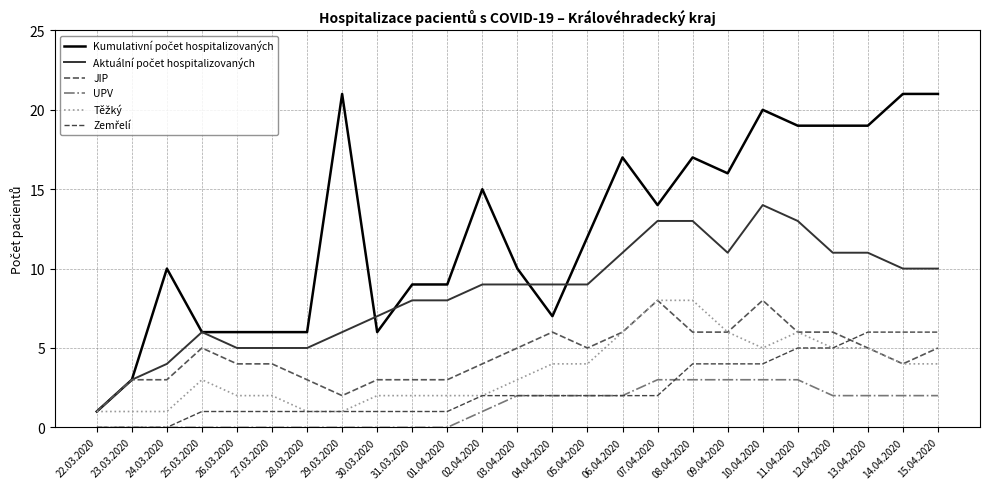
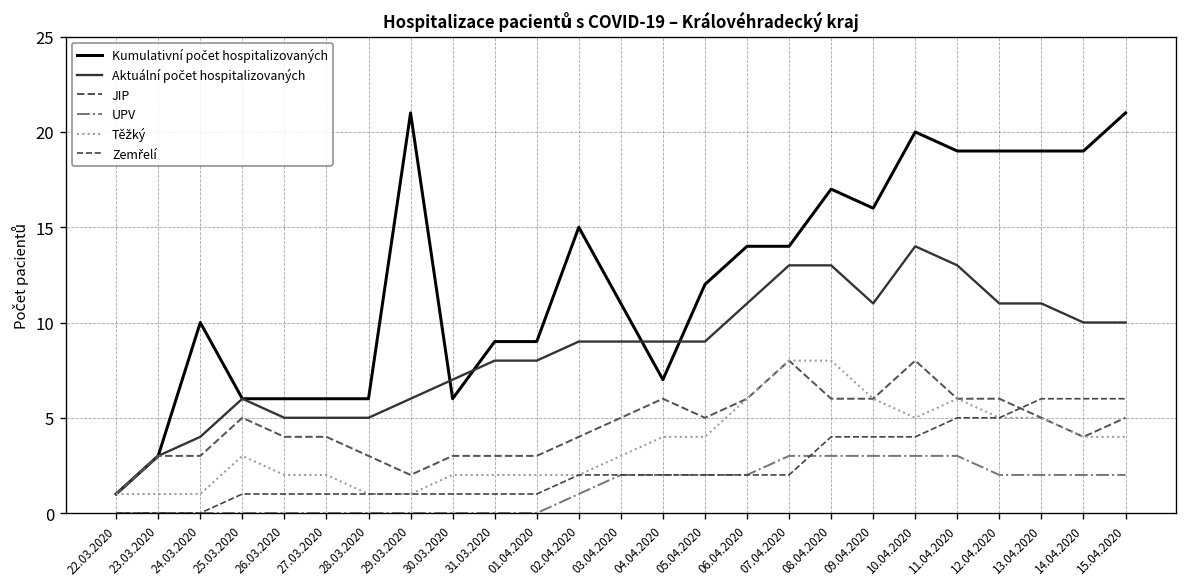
Kumulativní počet hospitalizovaných, 03.04.2020: 10 -> 11
Kumulativní počet hospitalizovaných, 06.04.2020: 17 -> 14
Kumulativní počet hospitalizovaných, 14.04.2020: 21 -> 19
